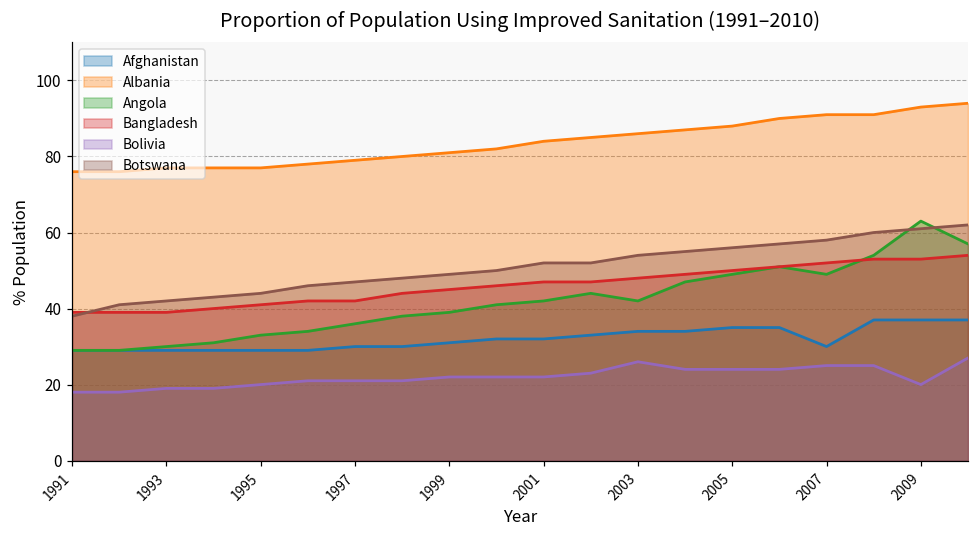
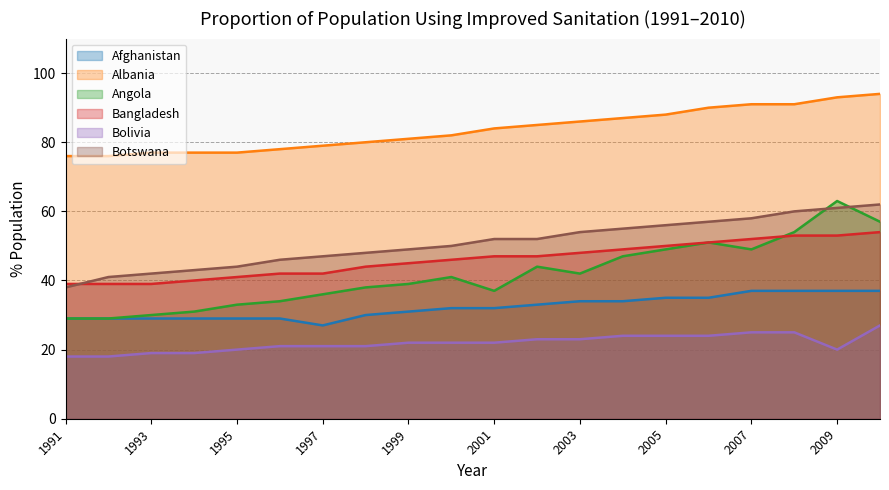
Afghanistan, 1997: 30 -> 27
Angola, 2001: 42 -> 37
Bolivia, 2003: 26 -> 23
Afghanistan, 2007: 30 -> 37
